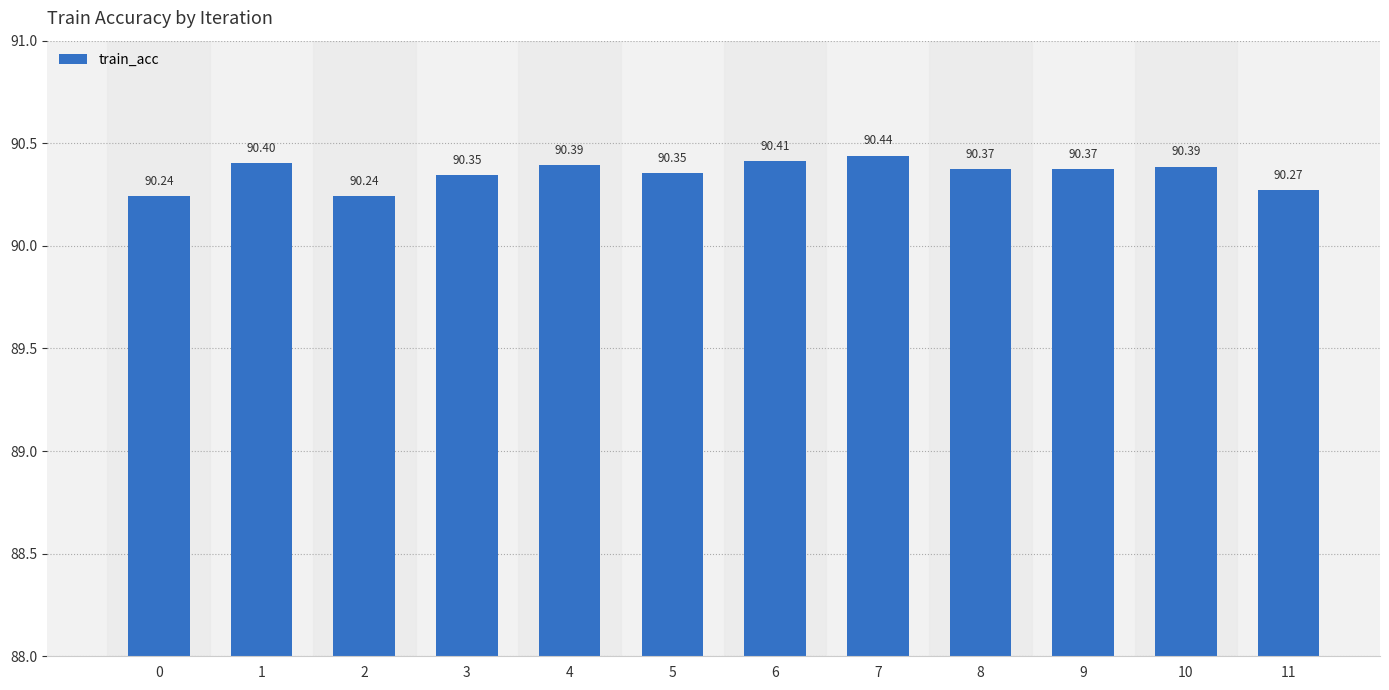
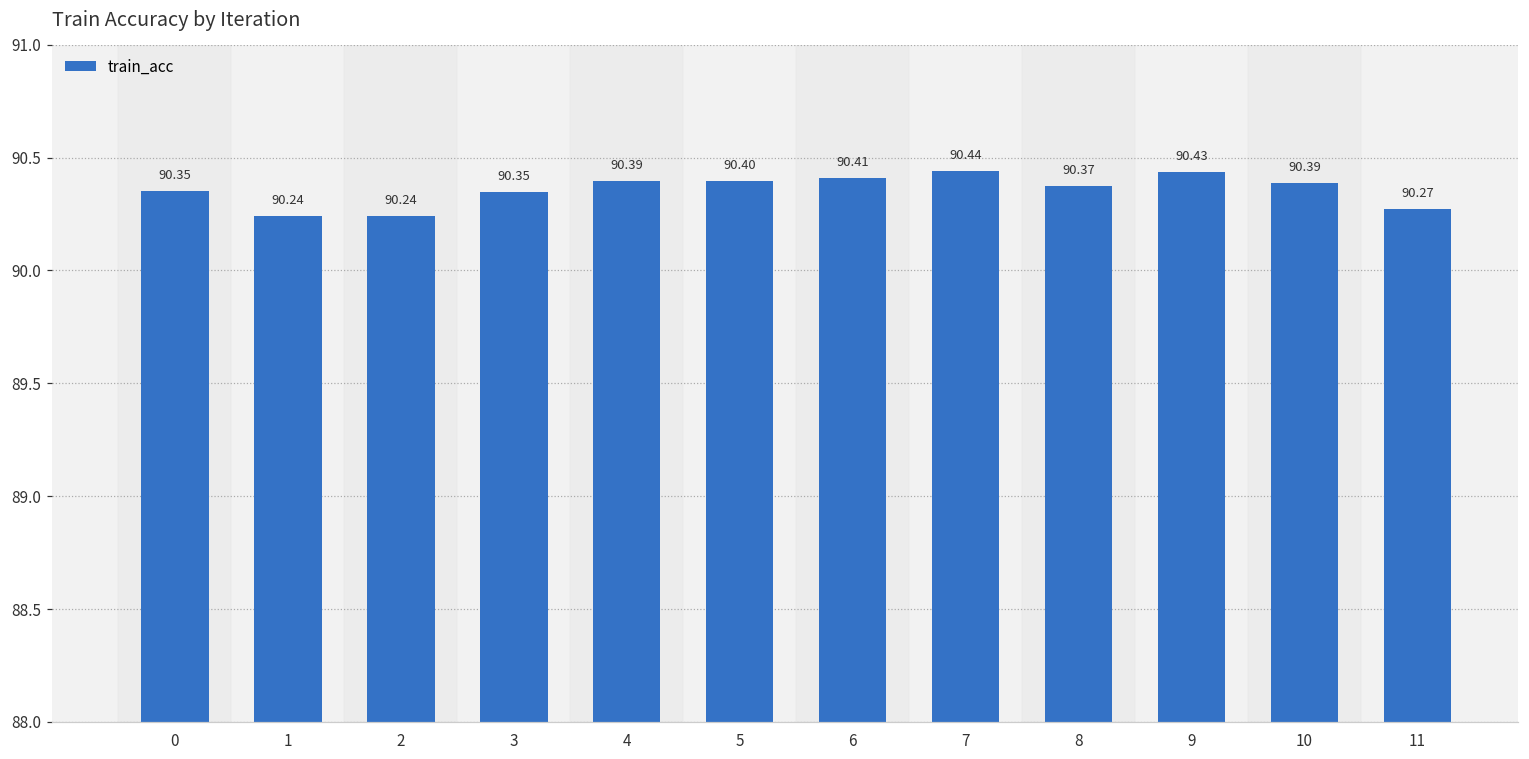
0: 90.24 -> 90.35
1: 90.40 -> 90.24
5: 90.35 -> 90.40
9: 90.37 -> 90.43
